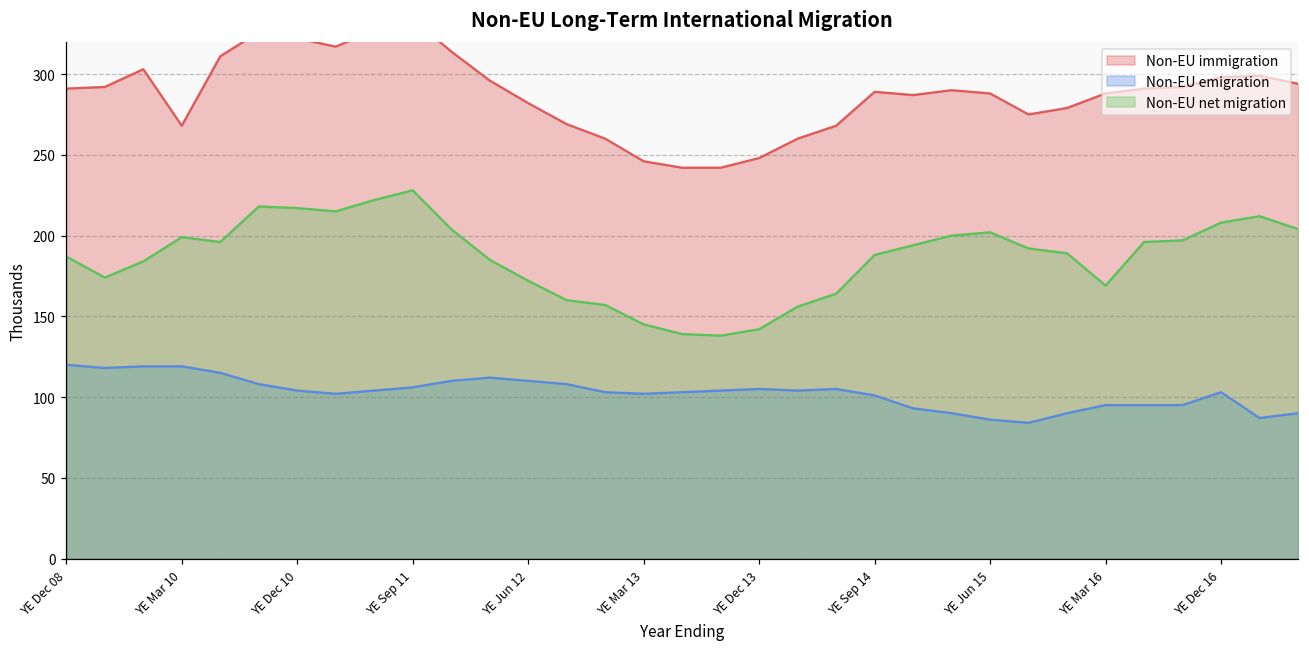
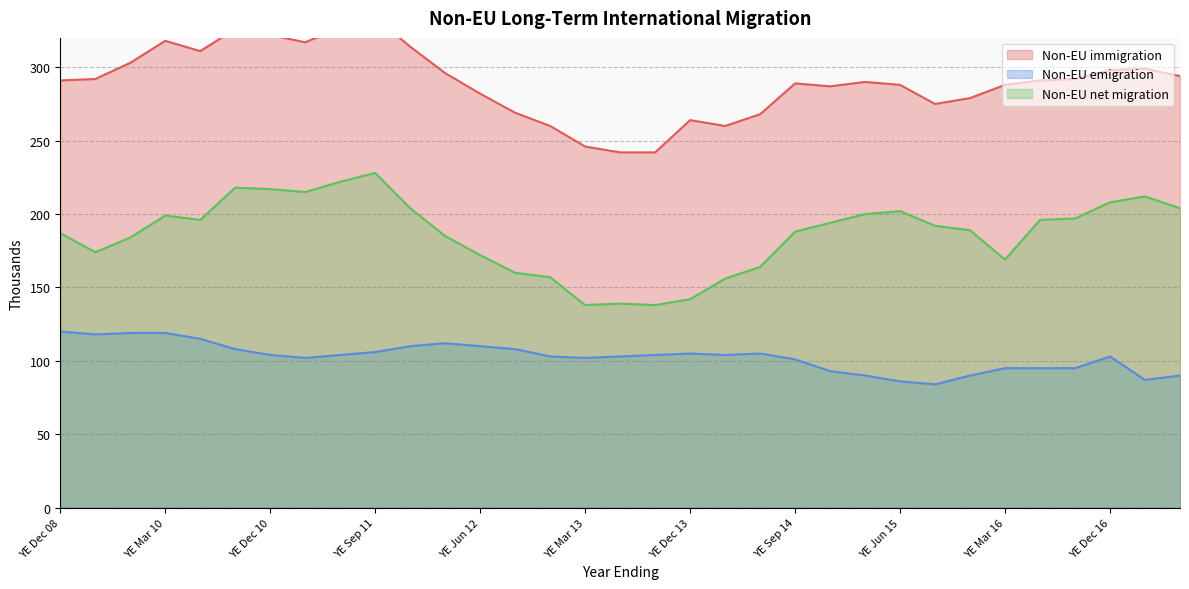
Non-EU immigration, YE Mar 10: 268 -> 318
Non-EU net migration, YE Mar 13: 145 -> 138
Non-EU immigration, YE Dec 13: 248 -> 264
